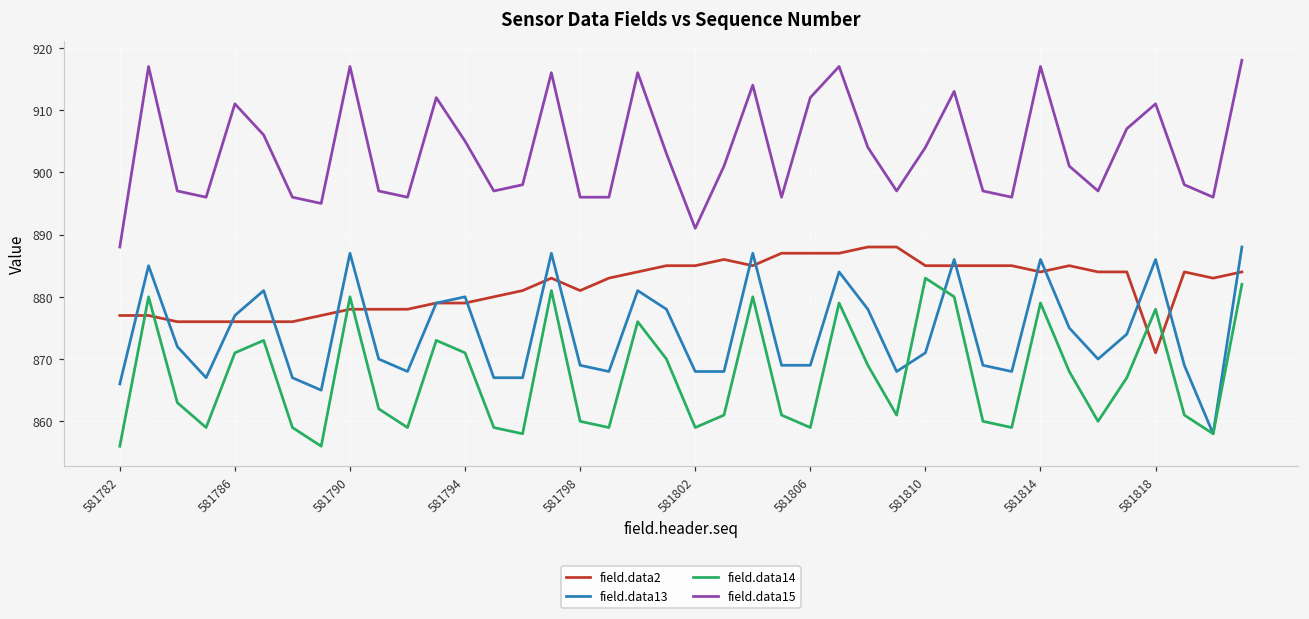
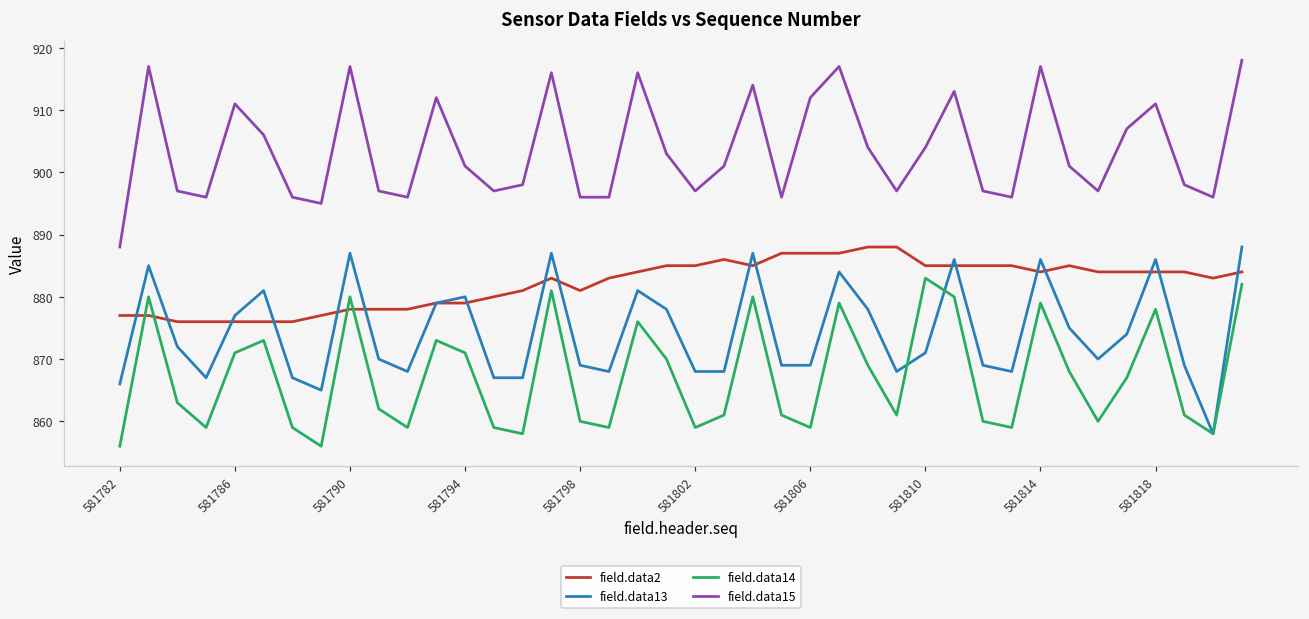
field.data15, 581794: 905 -> 901
field.data15, 581802: 891 -> 897
field.data2, 581818: 871 -> 884
